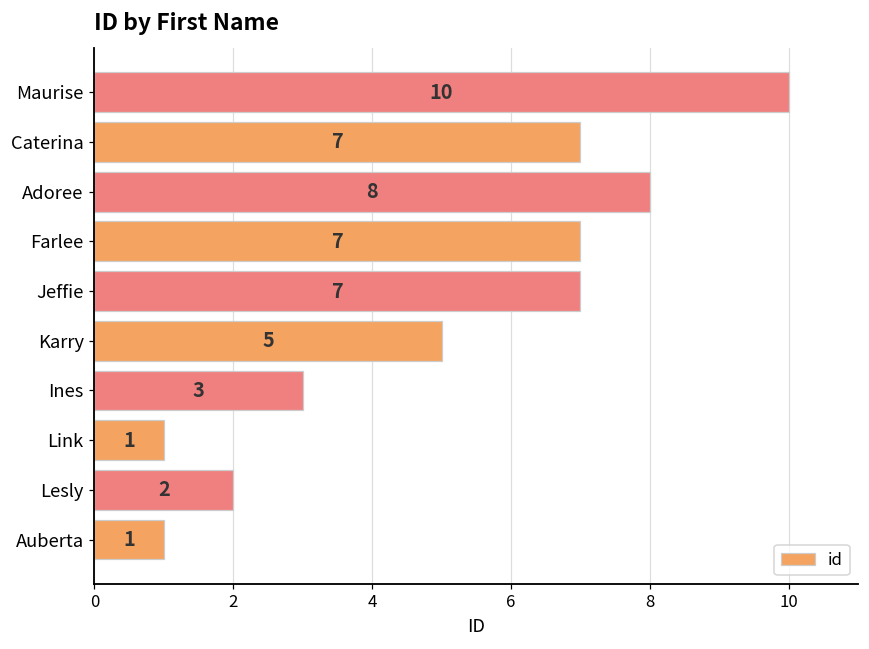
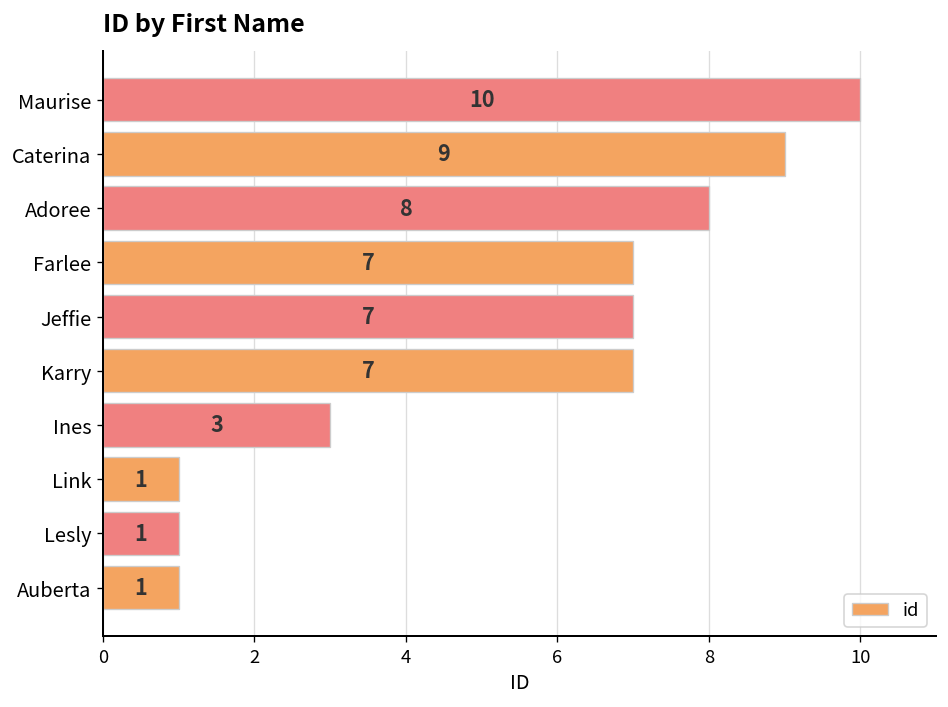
Caterina: 7 -> 9
Karry: 5 -> 7
Lesly: 2 -> 1
